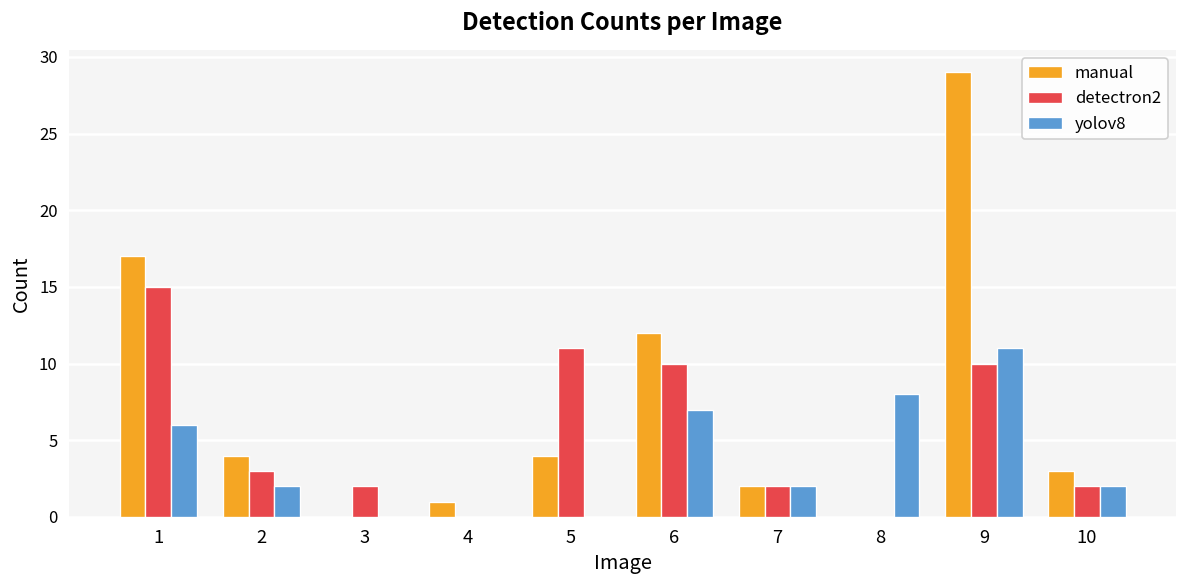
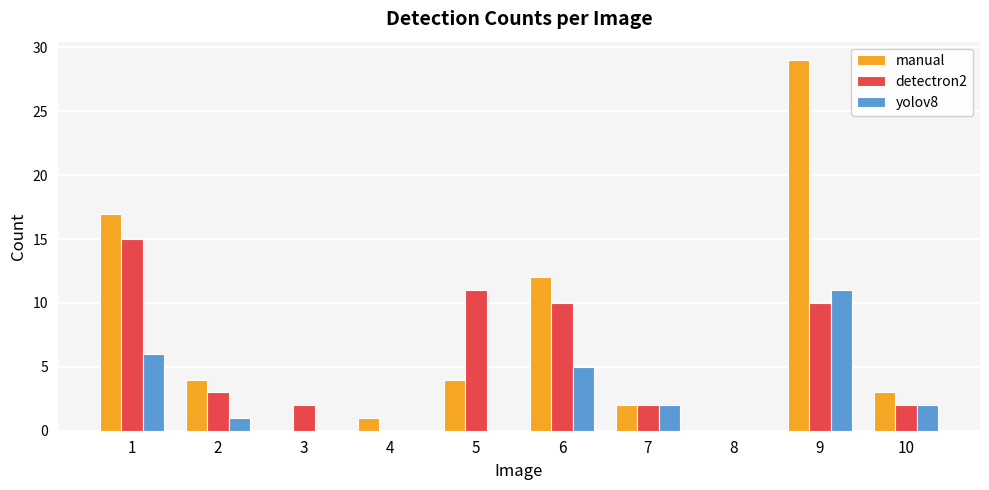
yolov8, 2: 2 -> 1
yolov8, 6: 7 -> 5
yolov8, 8: 8 -> 0
